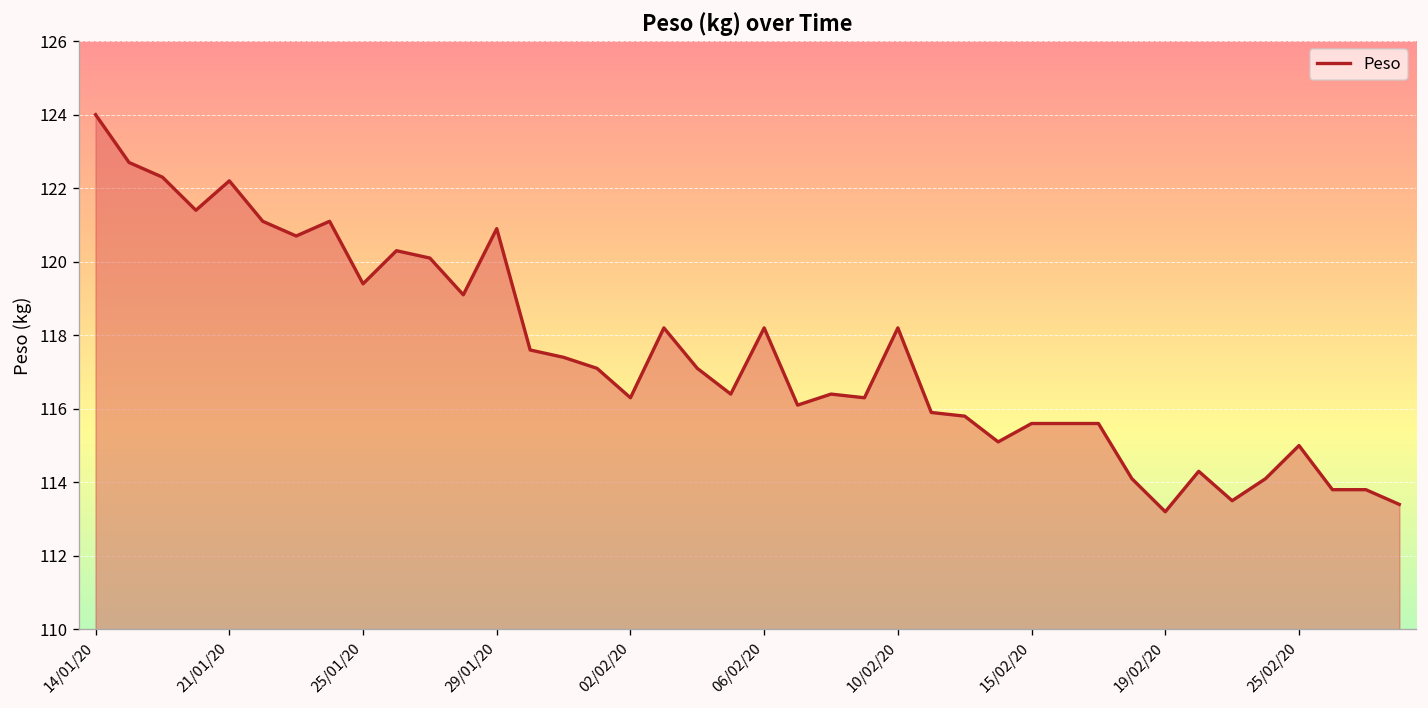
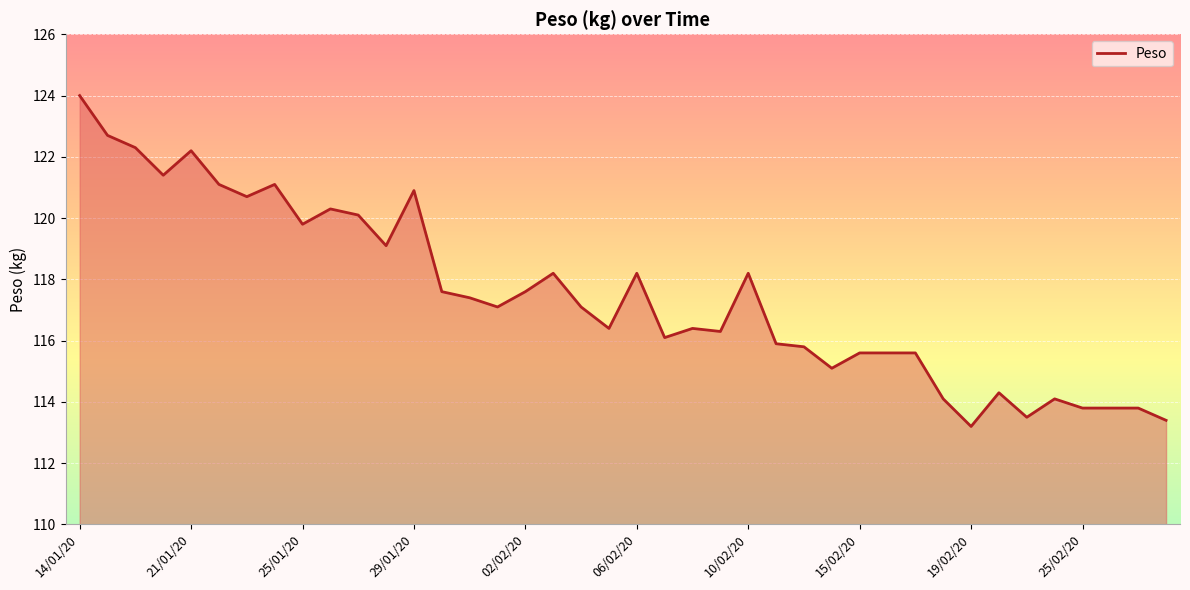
25/01/20: 119.4 -> 119.8
02/02/20: 116.3 -> 117.6
25/02/20: 115.0 -> 113.8
